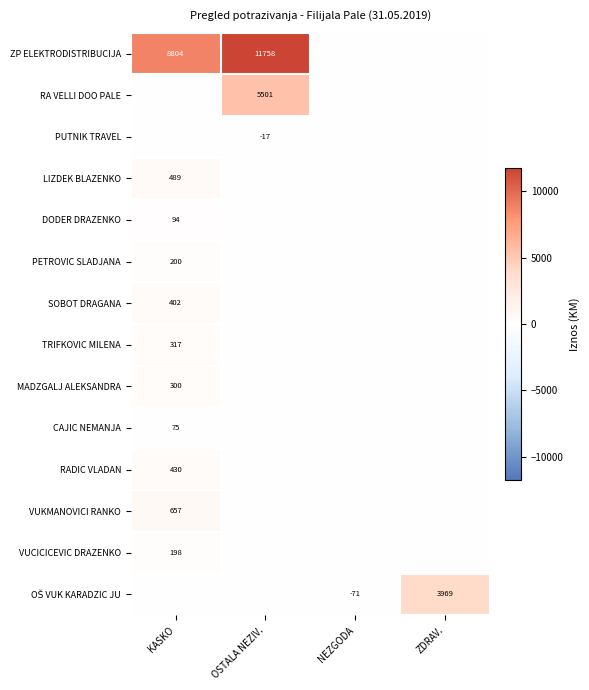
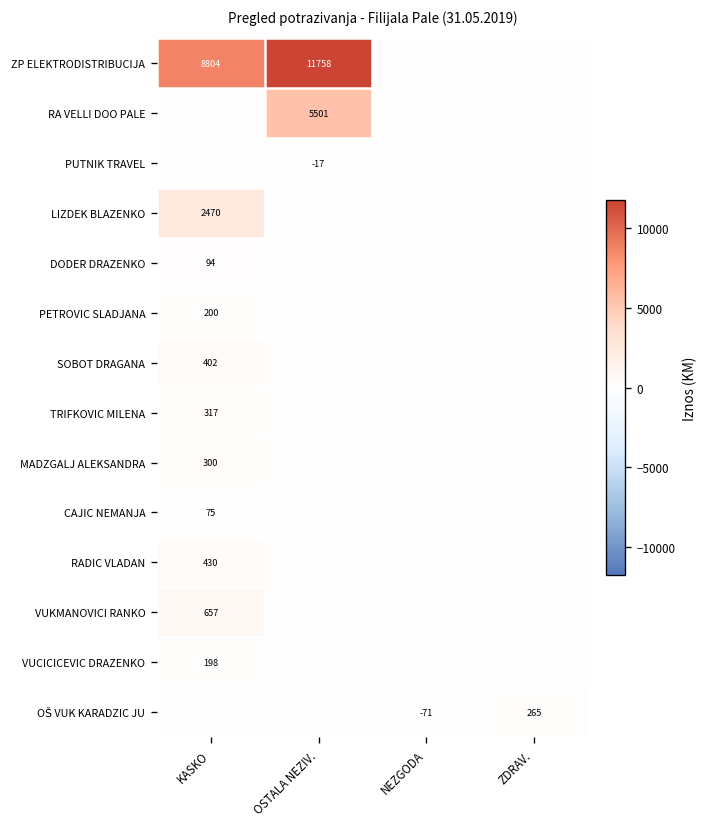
LIZDEK BLAZENKO, KASKO: 489 -> 2470
OŠ VUK KARADZIC JU, ZDRAV.: 3969 -> 265
